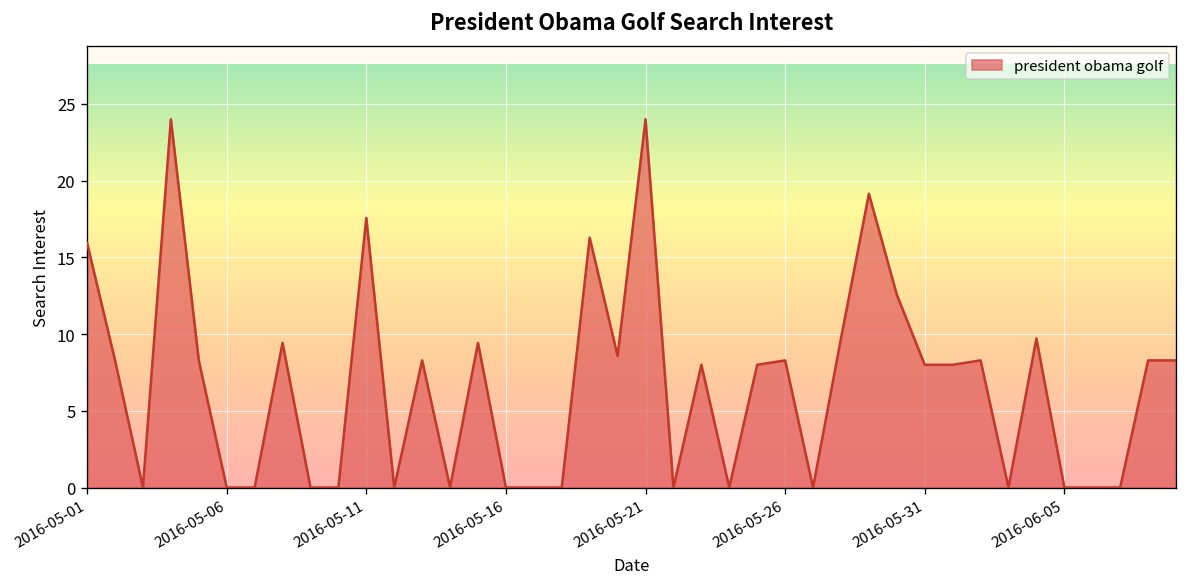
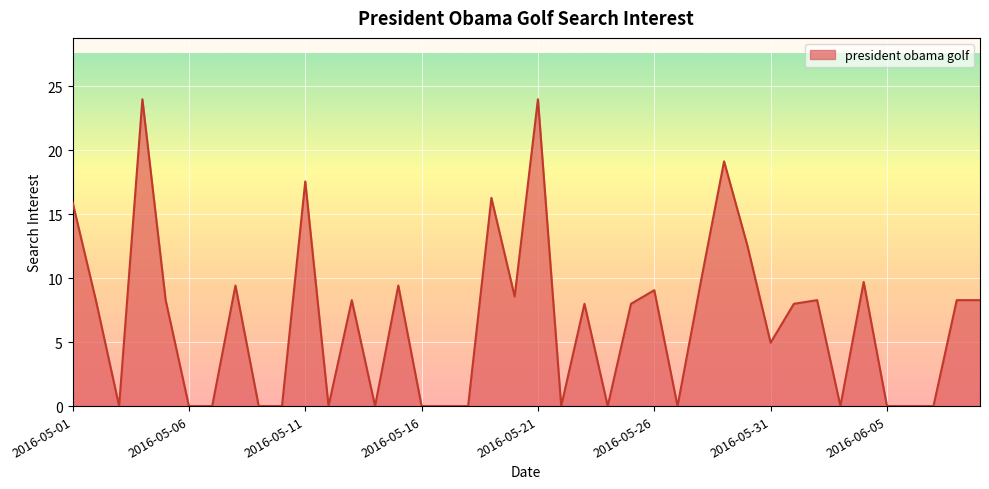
2016-05-26: 8.3 -> 9.1
2016-05-31: 8.0 -> 5.0
